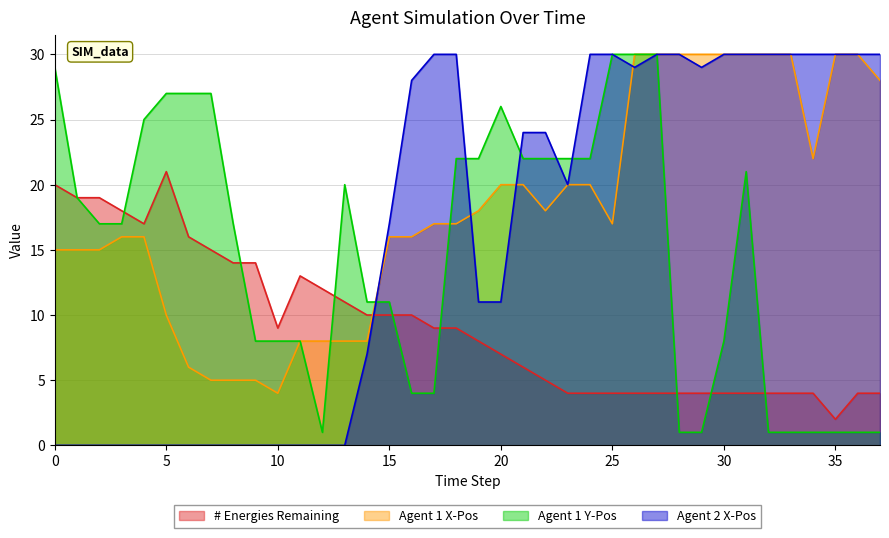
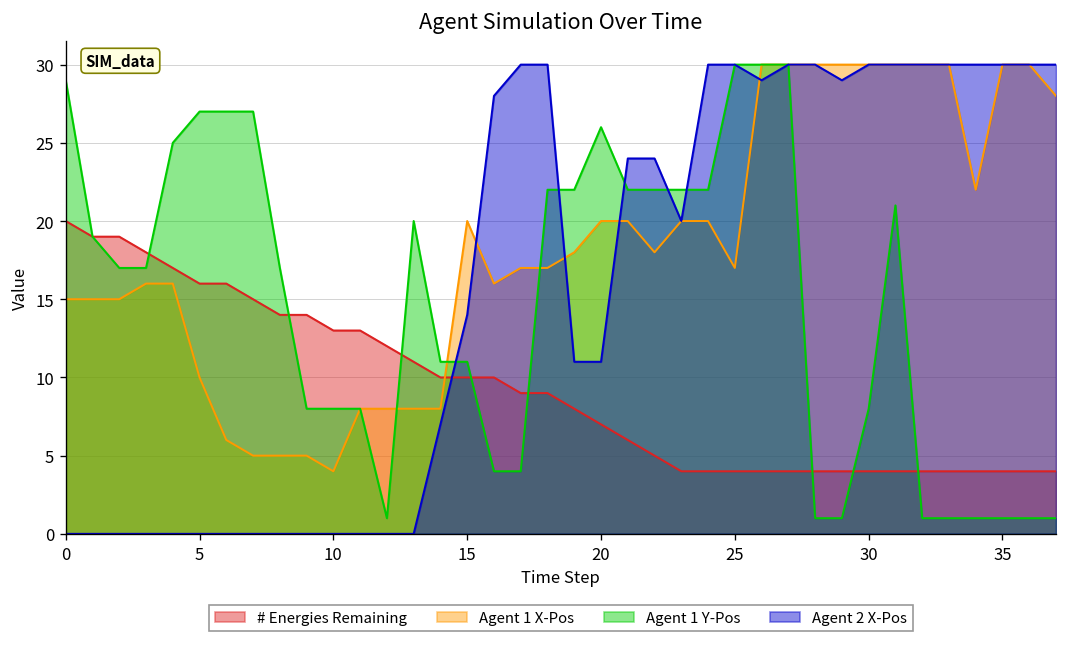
# Energies Remaining, 5: 21 -> 16
# Energies Remaining, 10: 9 -> 13
Agent 1 X-Pos, 15: 16 -> 20
Agent 2 X-Pos, 15: 17 -> 14
# Energies Remaining, 35: 2 -> 4
